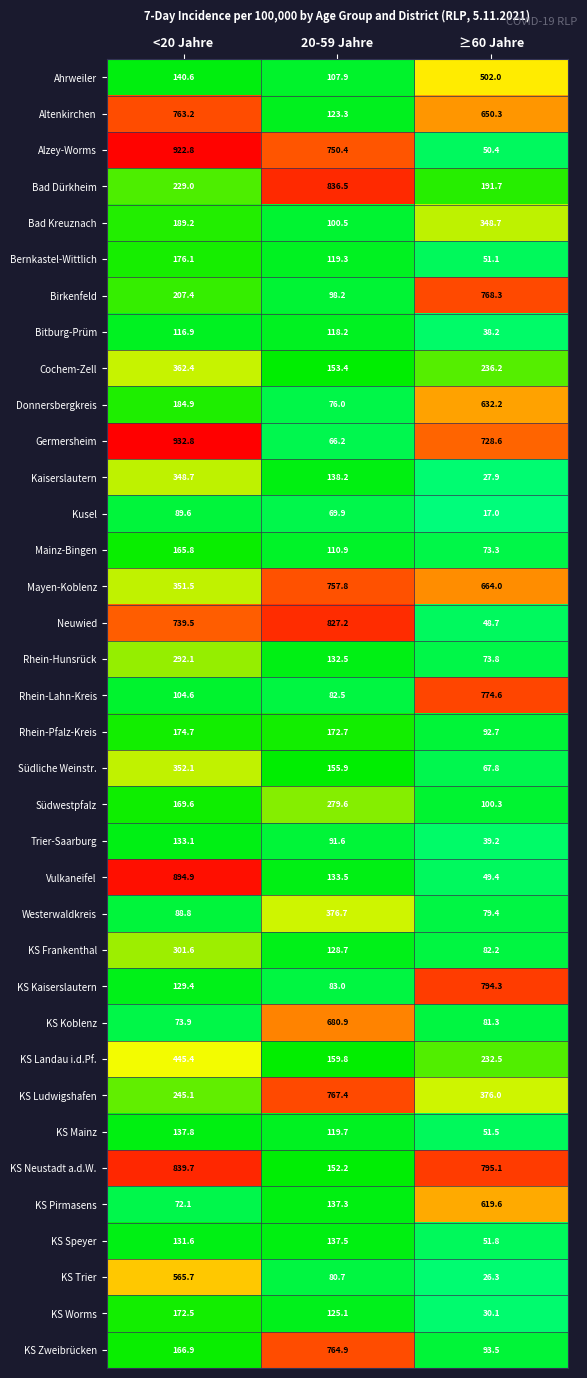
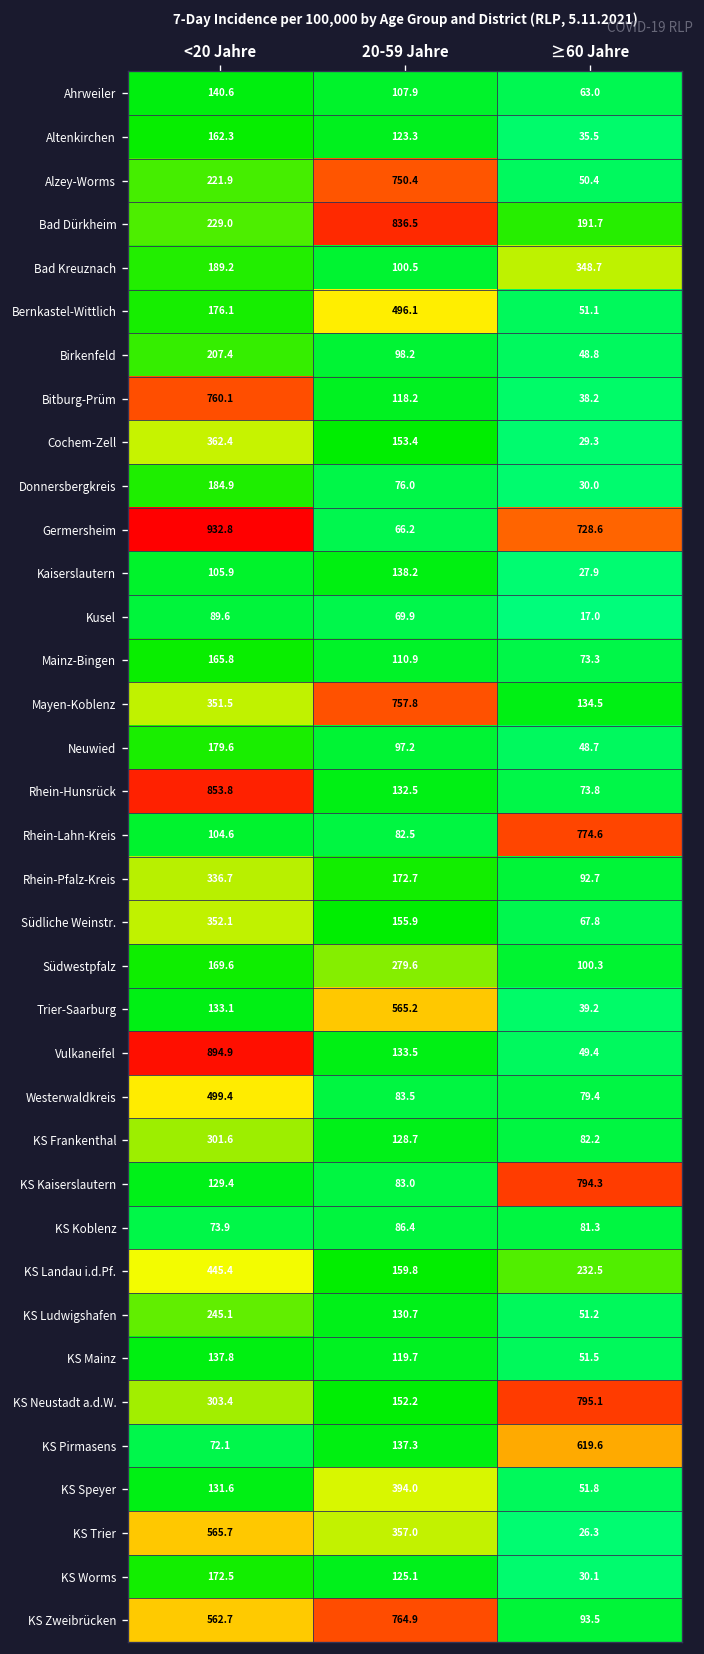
Ahrweiler, ≥60 Jahre: 502.0 -> 63.0
Altenkirchen, <20 Jahre: 763.2 -> 162.3
Altenkirchen, ≥60 Jahre: 650.3 -> 35.5
Alzey-Worms, <20 Jahre: 922.8 -> 221.9
Bernkastel-Wittlich, 20-59 Jahre: 119.3 -> 496.1
Birkenfeld, ≥60 Jahre: 768.3 -> 48.8
Bitburg-Prüm, <20 Jahre: 116.9 -> 760.1
Cochem-Zell, ≥60 Jahre: 236.2 -> 29.3
Donnersbergkreis, ≥60 Jahre: 632.2 -> 30.0
Kaiserslautern, <20 Jahre: 348.7 -> 105.9
Mayen-Koblenz, ≥60 Jahre: 664.0 -> 134.5
Neuwied, <20 Jahre: 739.5 -> 179.6
Neuwied, 20-59 Jahre: 827.2 -> 97.2
Rhein-Hunsrück, <20 Jahre: 292.1 -> 853.8
Rhein-Pfalz-Kreis, <20 Jahre: 174.7 -> 336.7
Trier-Saarburg, 20-59 Jahre: 91.6 -> 565.2
Westerwaldkreis, <20 Jahre: 88.8 -> 499.4
Westerwaldkreis, 20-59 Jahre: 376.7 -> 83.5
KS Koblenz, 20-59 Jahre: 680.9 -> 86.4
KS Ludwigshafen, 20-59 Jahre: 767.4 -> 130.7
KS Ludwigshafen, ≥60 Jahre: 376.0 -> 51.2
KS Neustadt a.d.W., <20 Jahre: 839.7 -> 303.4
KS Speyer, 20-59 Jahre: 137.5 -> 394.0
KS Trier, 20-59 Jahre: 80.7 -> 357.0
KS Zweibrücken, <20 Jahre: 166.9 -> 562.7
